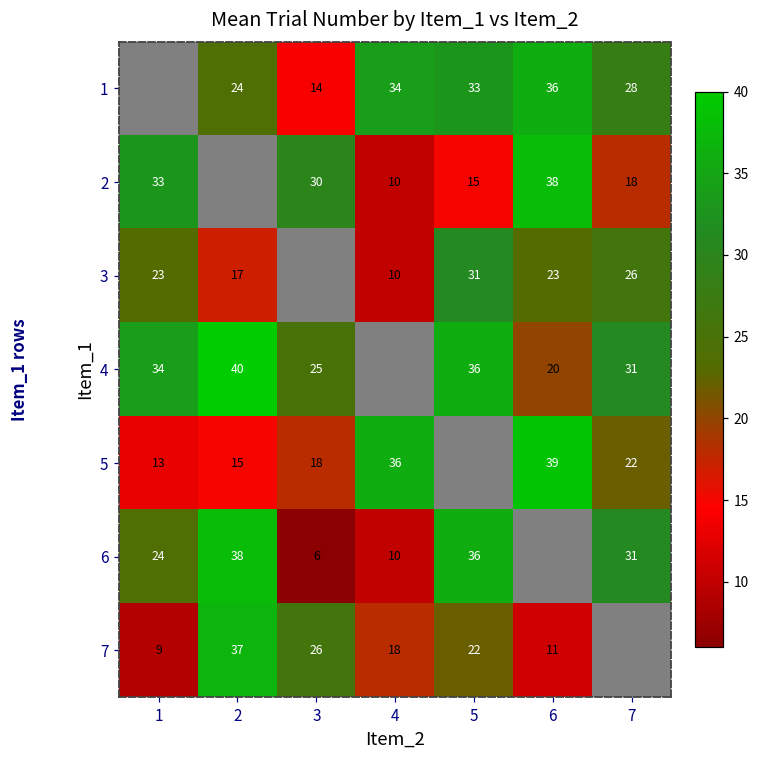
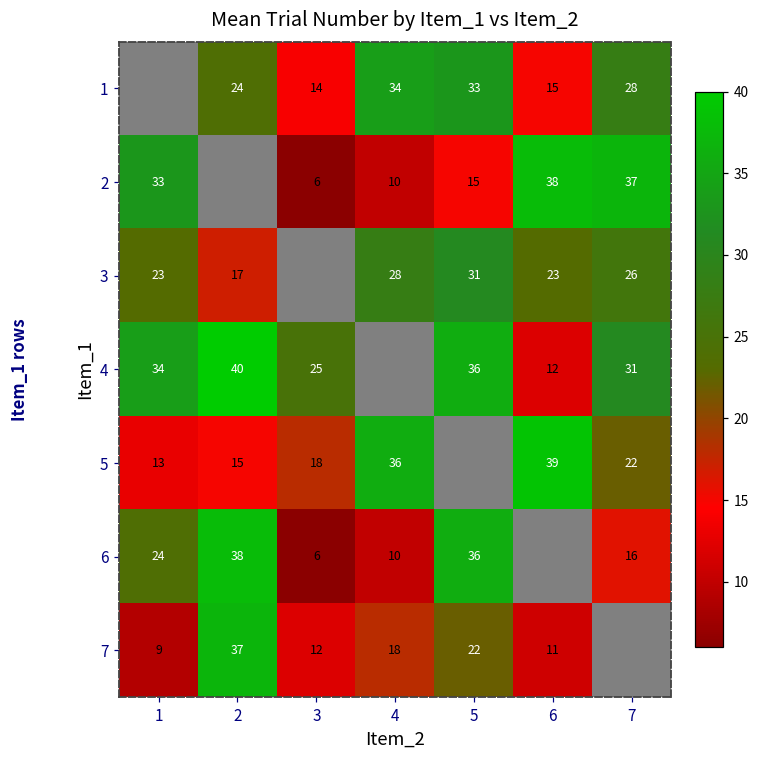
1, 6: 36 -> 15
2, 3: 30 -> 6
2, 7: 18 -> 37
3, 4: 10 -> 28
4, 6: 20 -> 12
6, 7: 31 -> 16
7, 3: 26 -> 12
